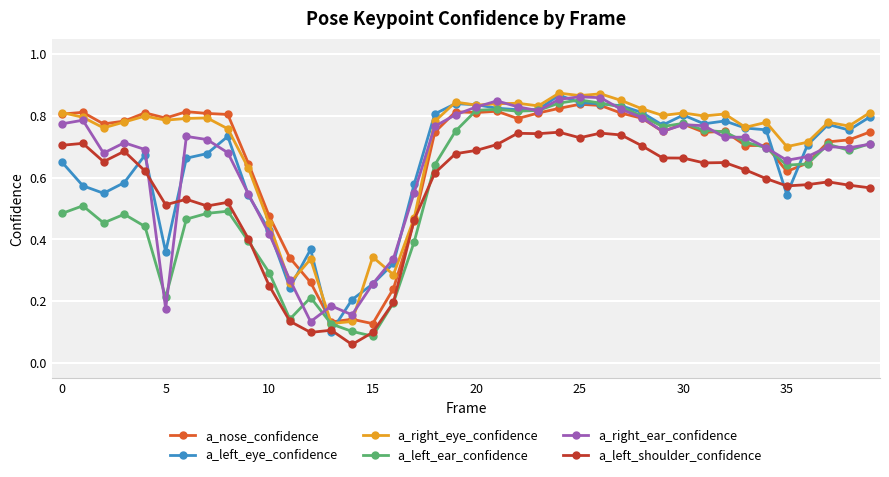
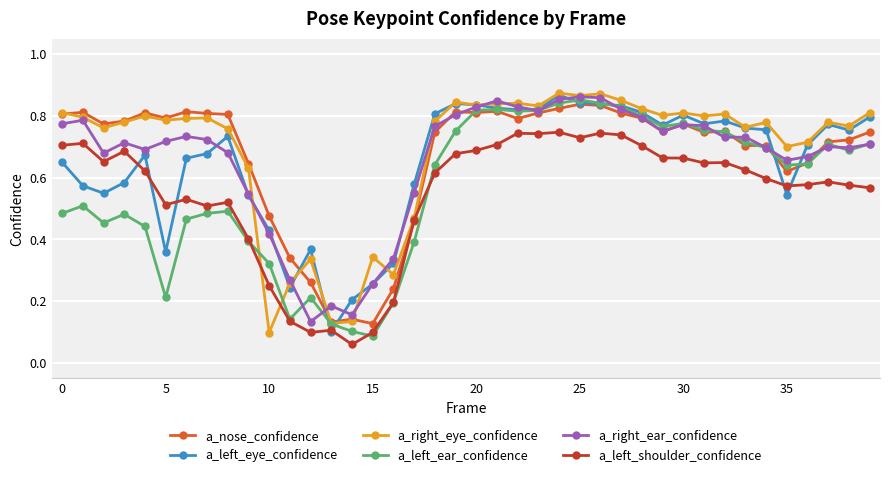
a_right_ear_confidence, 5: 0.17 -> 0.72
a_right_eye_confidence, 10: 0.45 -> 0.10
a_left_ear_confidence, 10: 0.29 -> 0.32
